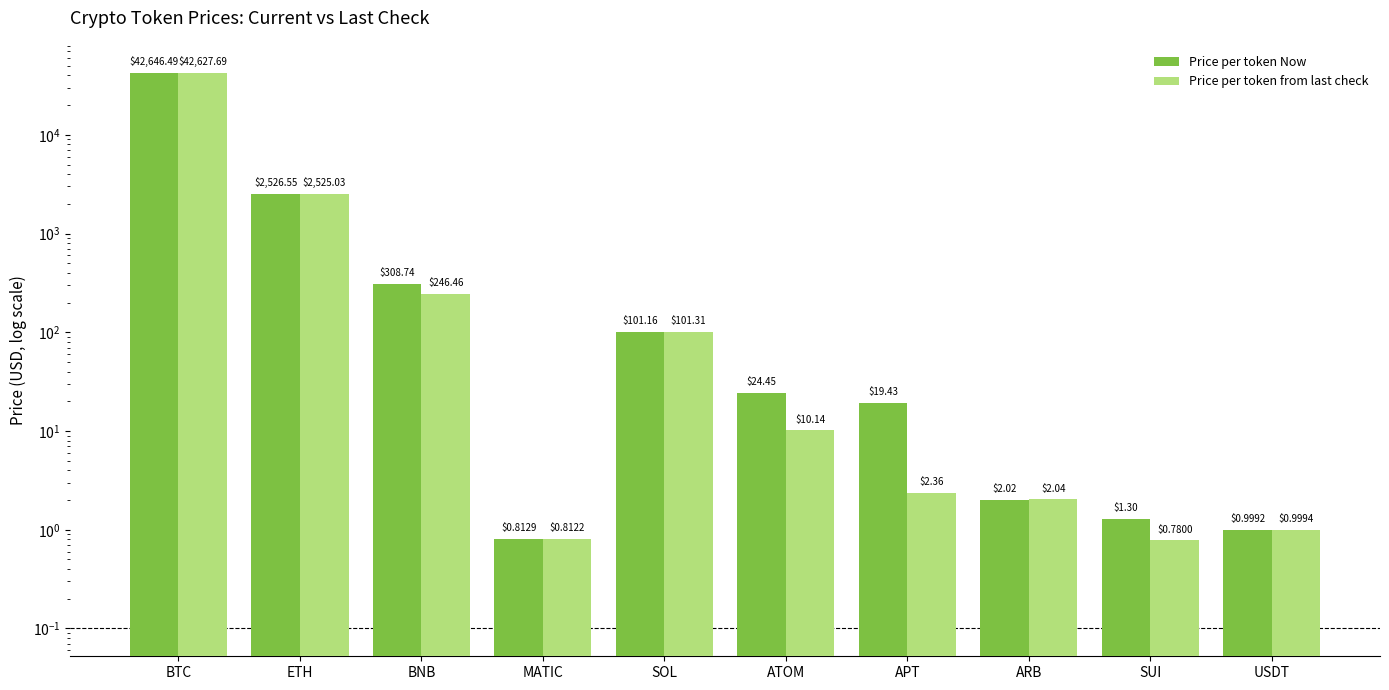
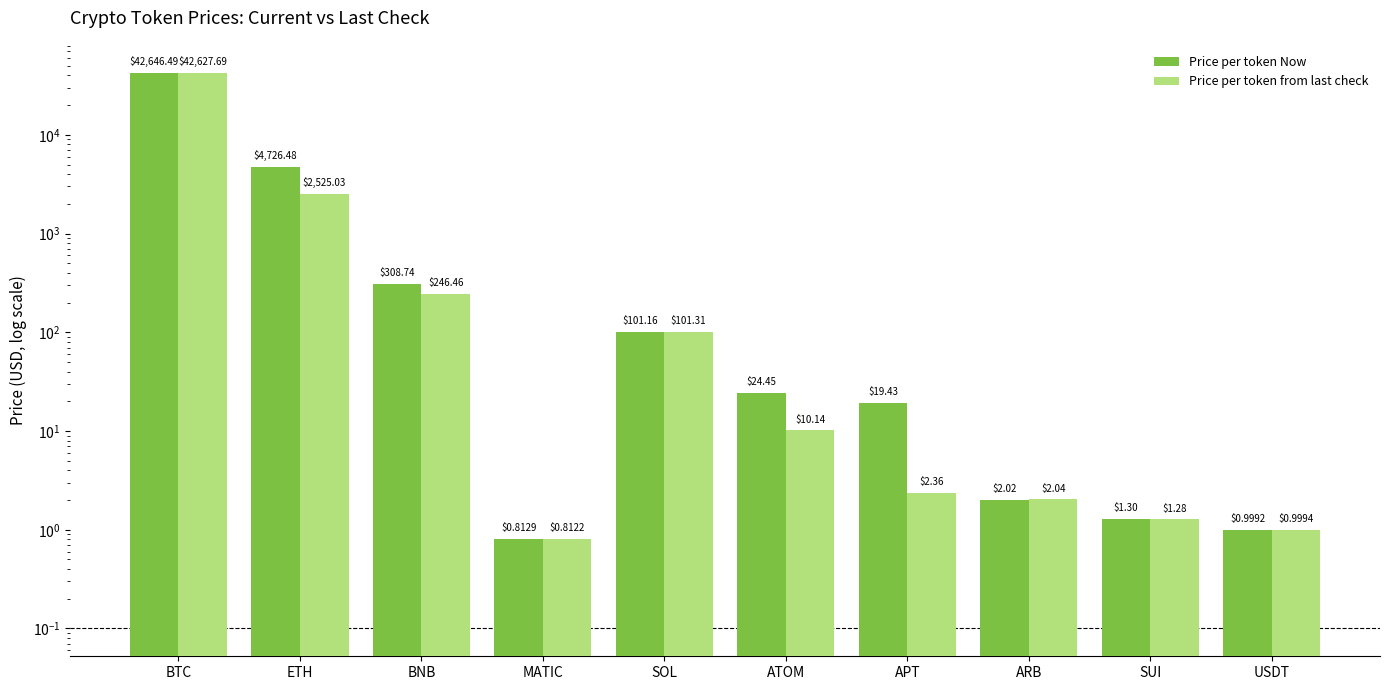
Price per token Now, ETH: $2,526.55 -> $4,726.48
Price per token from last check, SUI: $0.7800 -> $1.28
